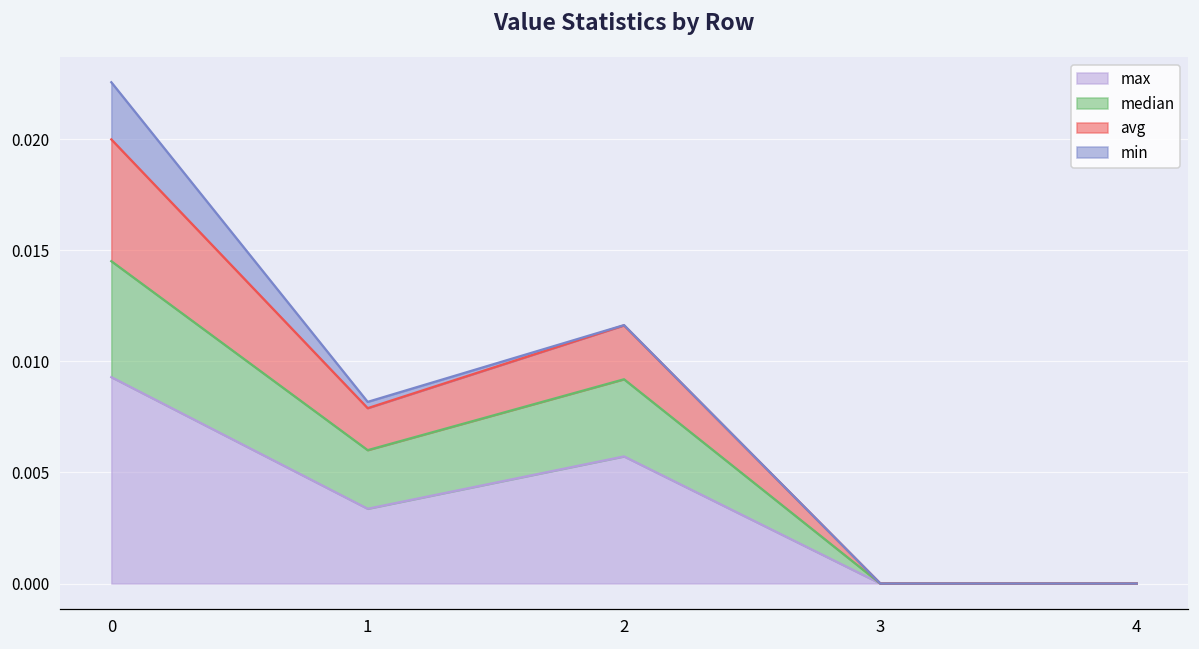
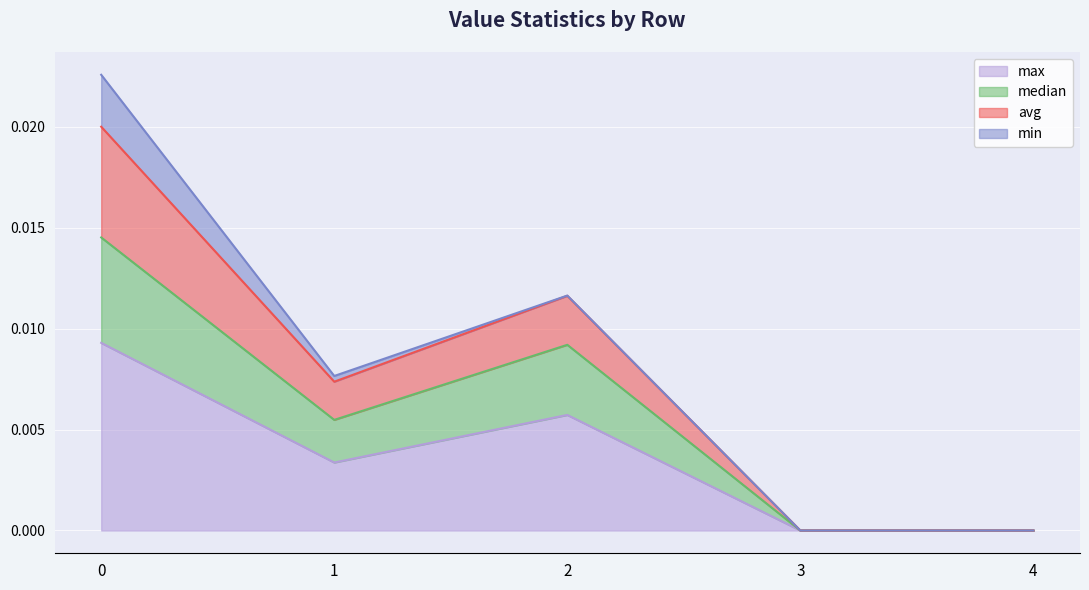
median, 1: 0.0026 -> 0.0021
